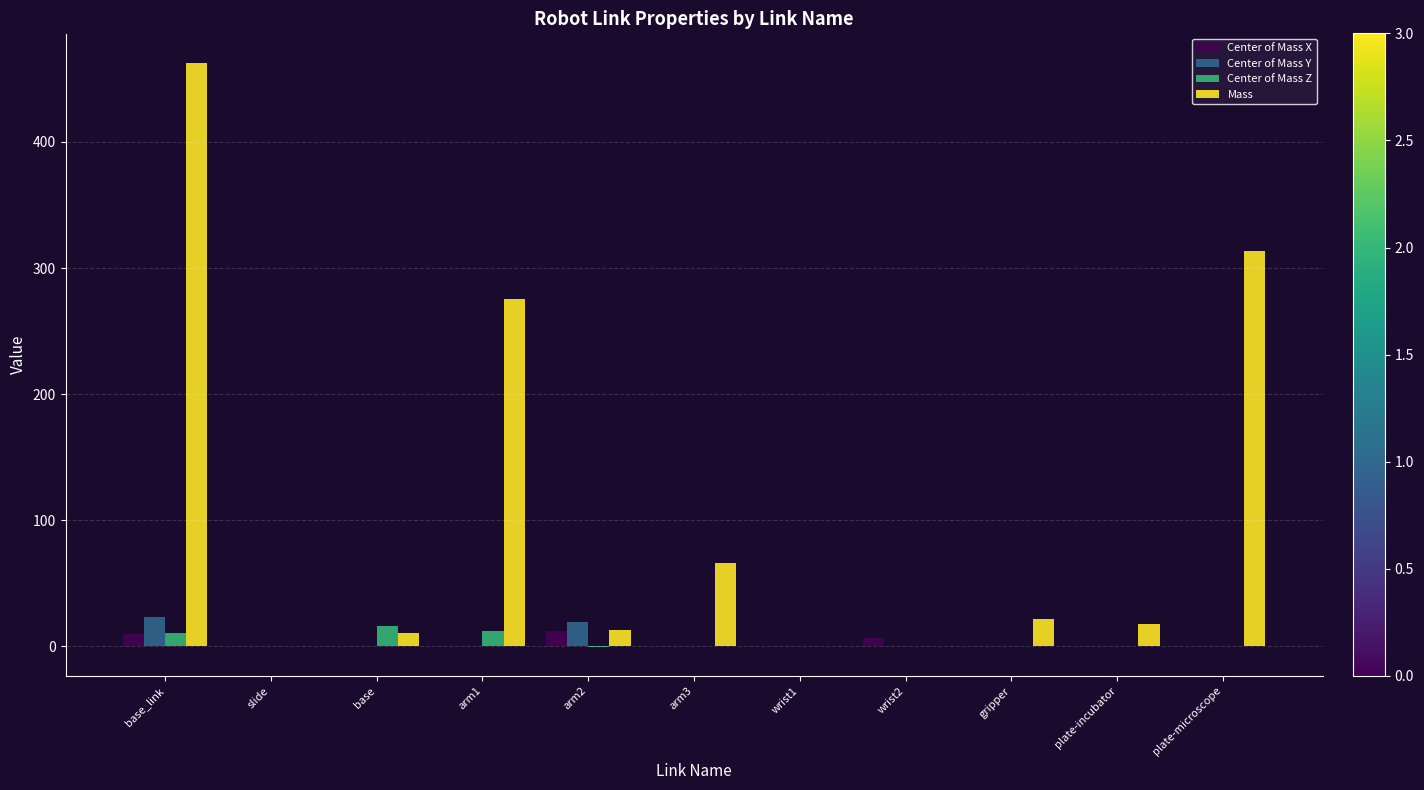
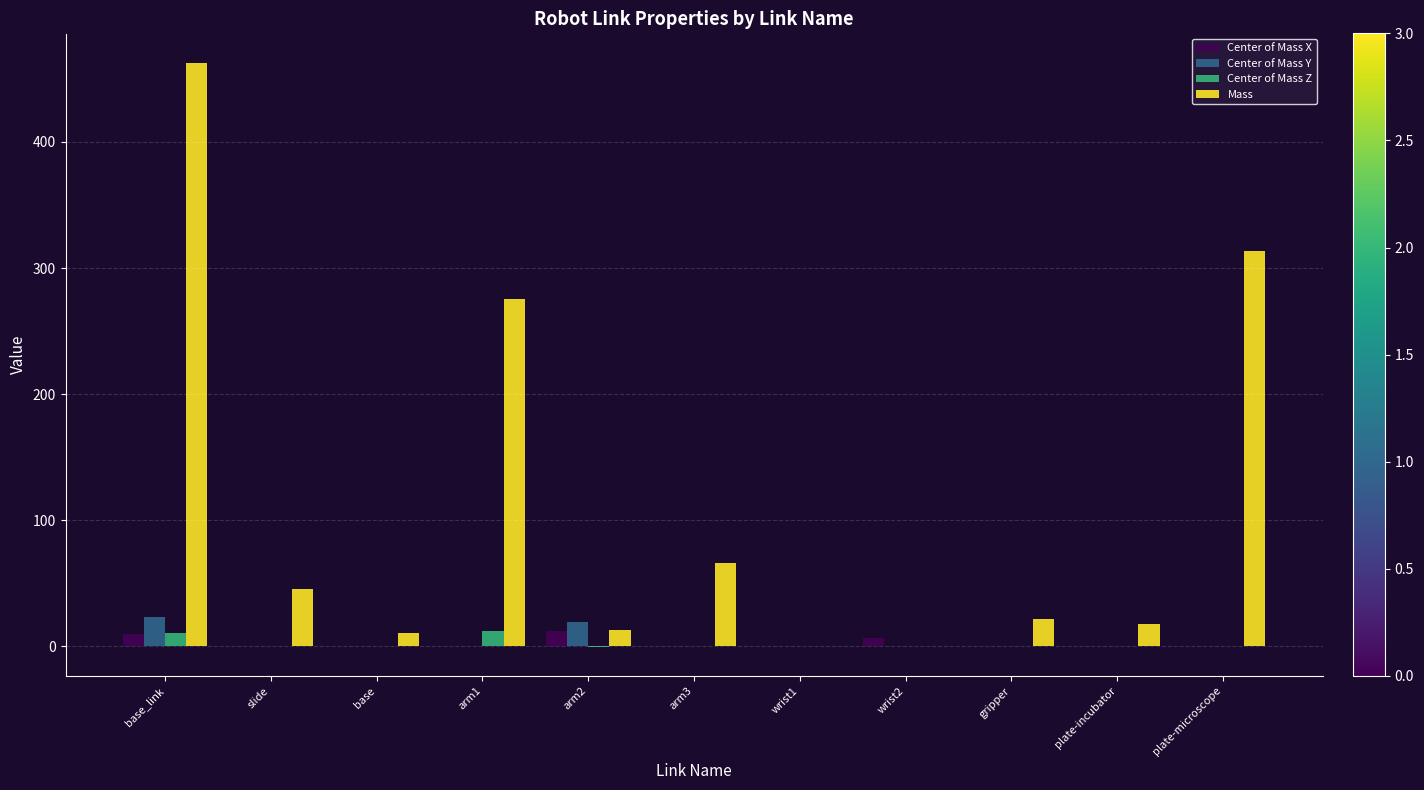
Mass, slide: 0 -> 45
Center of Mass Z, base: 16 -> 0
